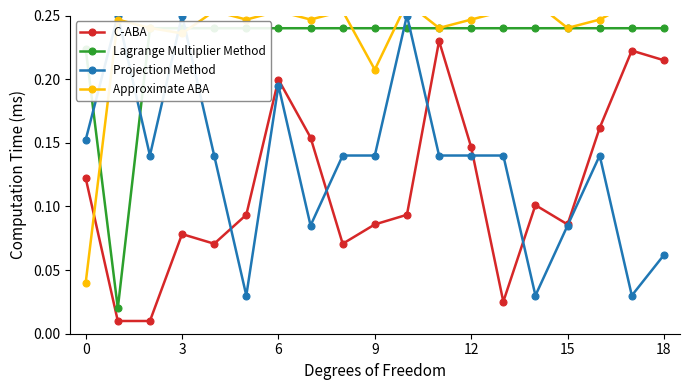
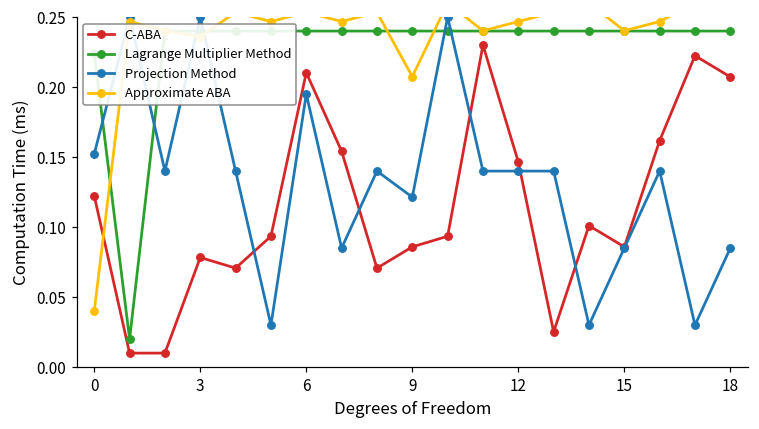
C-ABA, 6: 0.200 -> 0.210
Projection Method, 9: 0.140 -> 0.121
C-ABA, 18: 0.215 -> 0.207
Projection Method, 18: 0.062 -> 0.085
